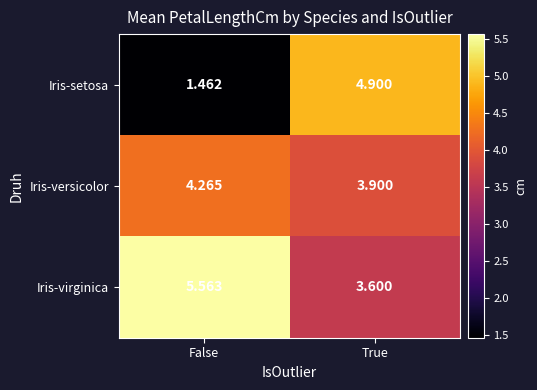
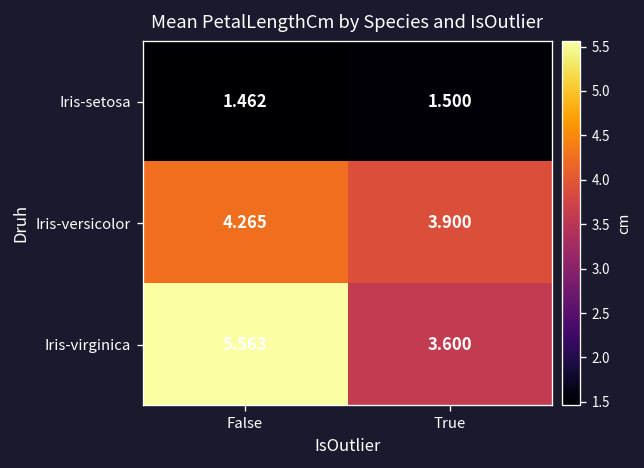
Iris-setosa, True: 4.900 -> 1.500
